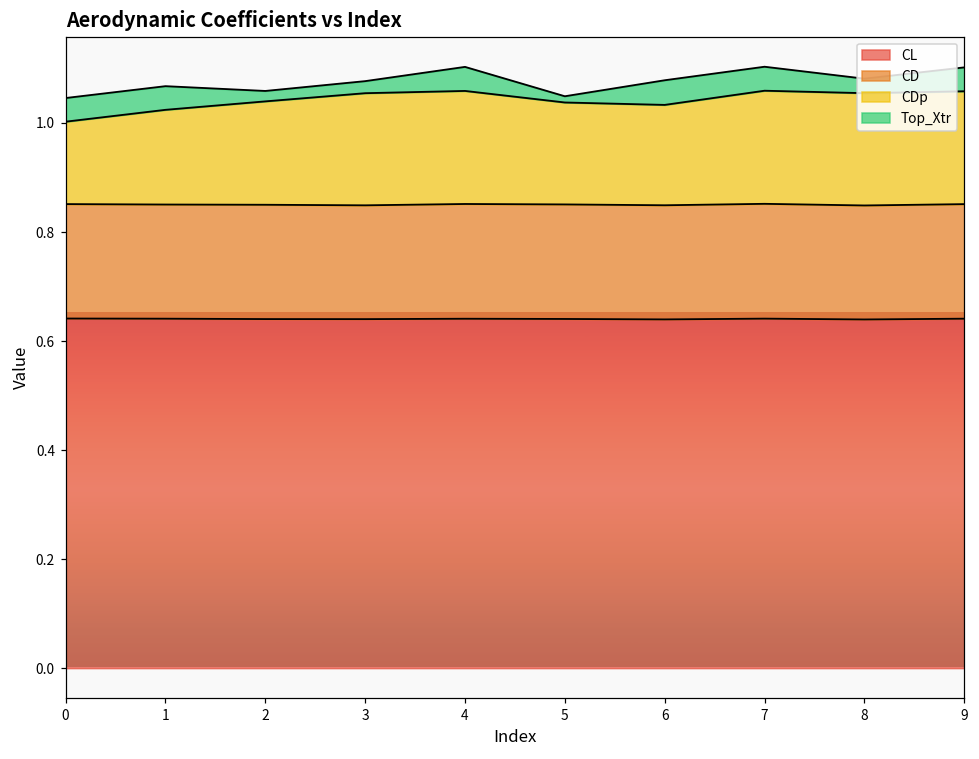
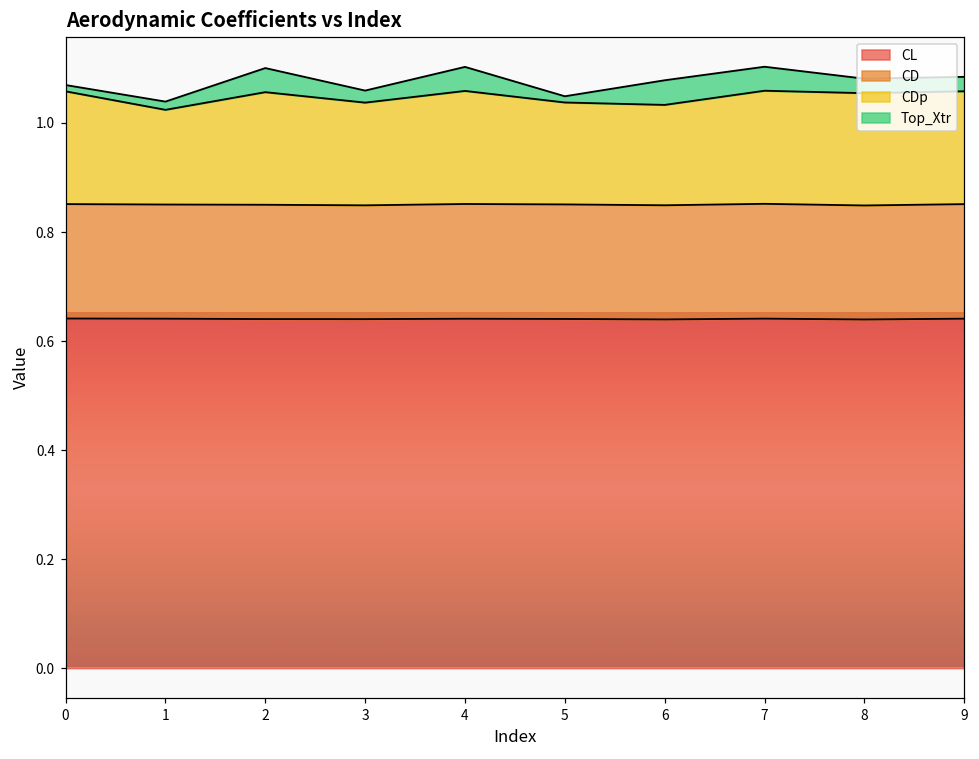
CDp, 0: 0.15 -> 0.21
Top_Xtr, 0: 0.04 -> 0.01
Top_Xtr, 1: 0.04 -> 0.02
CDp, 2: 0.19 -> 0.21
Top_Xtr, 2: 0.02 -> 0.04
CDp, 3: 0.21 -> 0.19
Top_Xtr, 9: 0.04 -> 0.03
